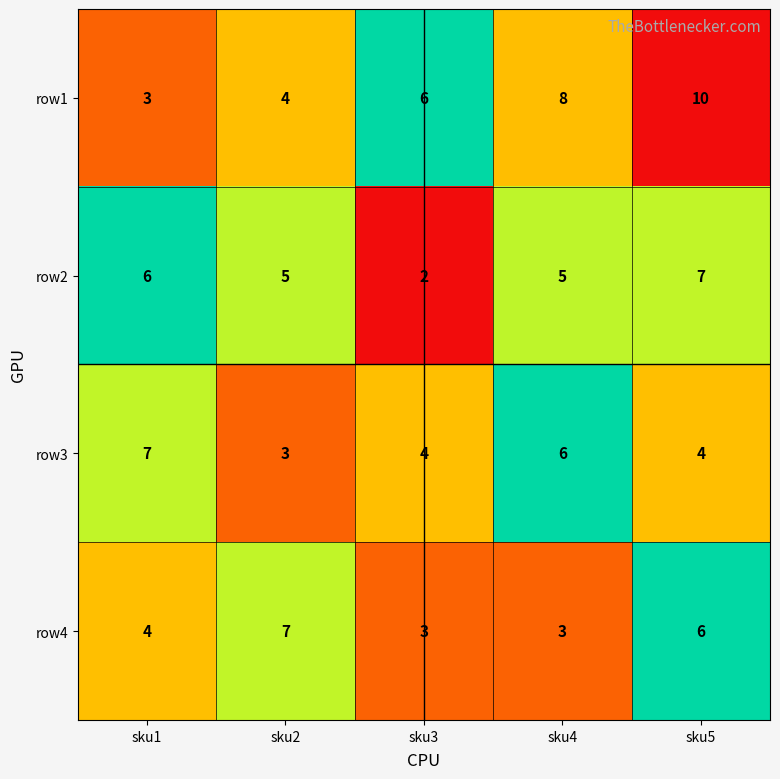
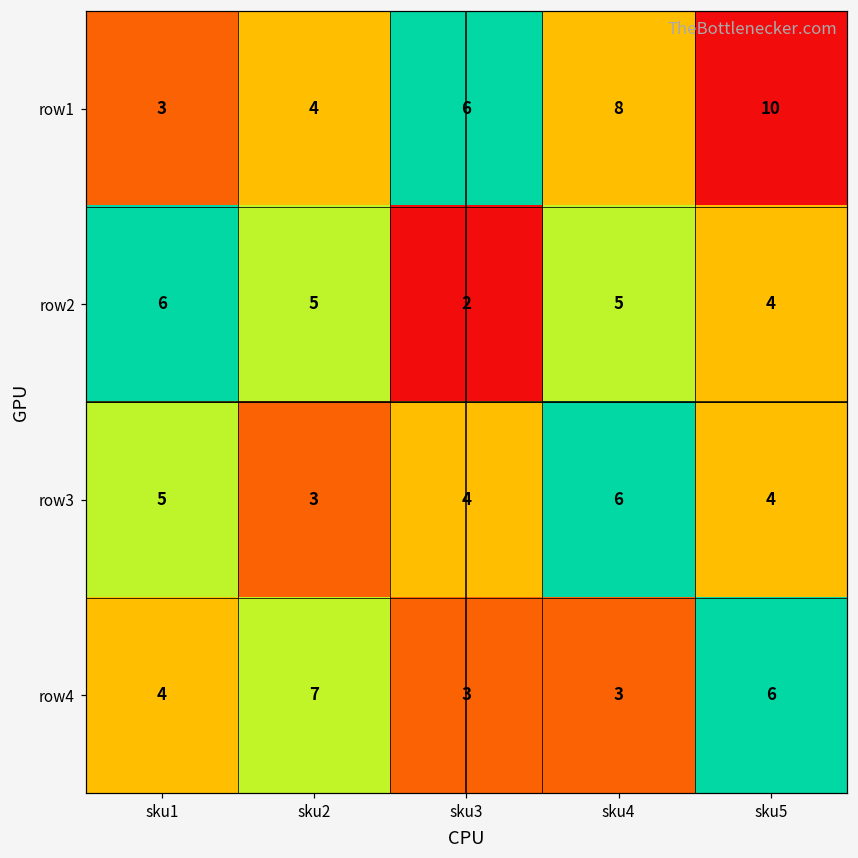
row2, sku5: 7 -> 4
row3, sku1: 7 -> 5
